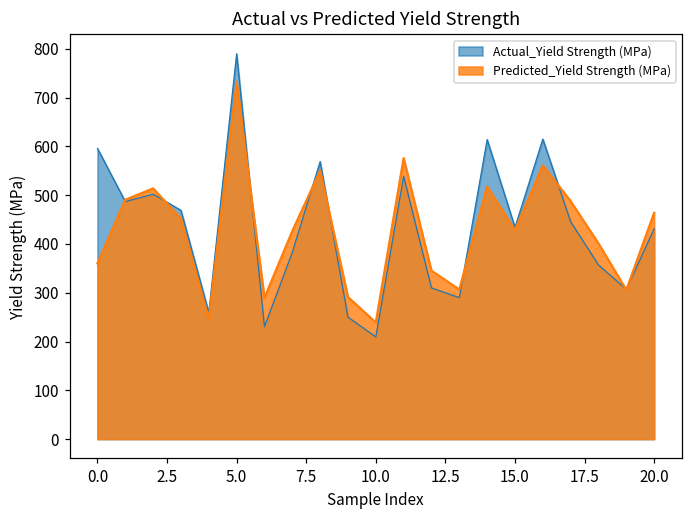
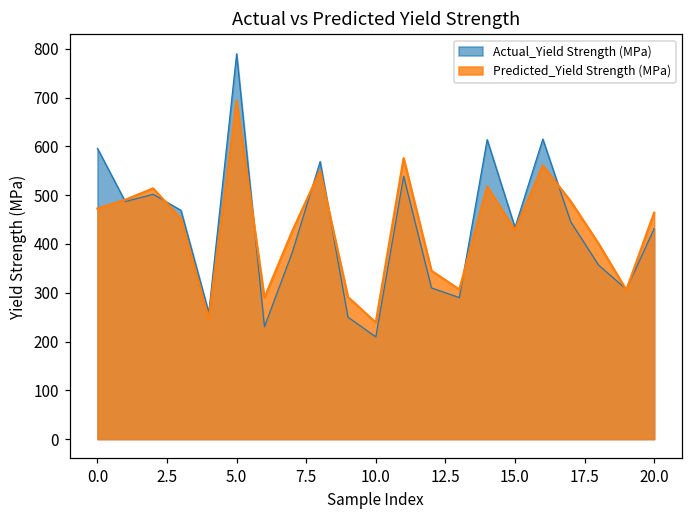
Predicted_Yield Strength (MPa), 0.0: 360 -> 470
Predicted_Yield Strength (MPa), 5.0: 730 -> 690
